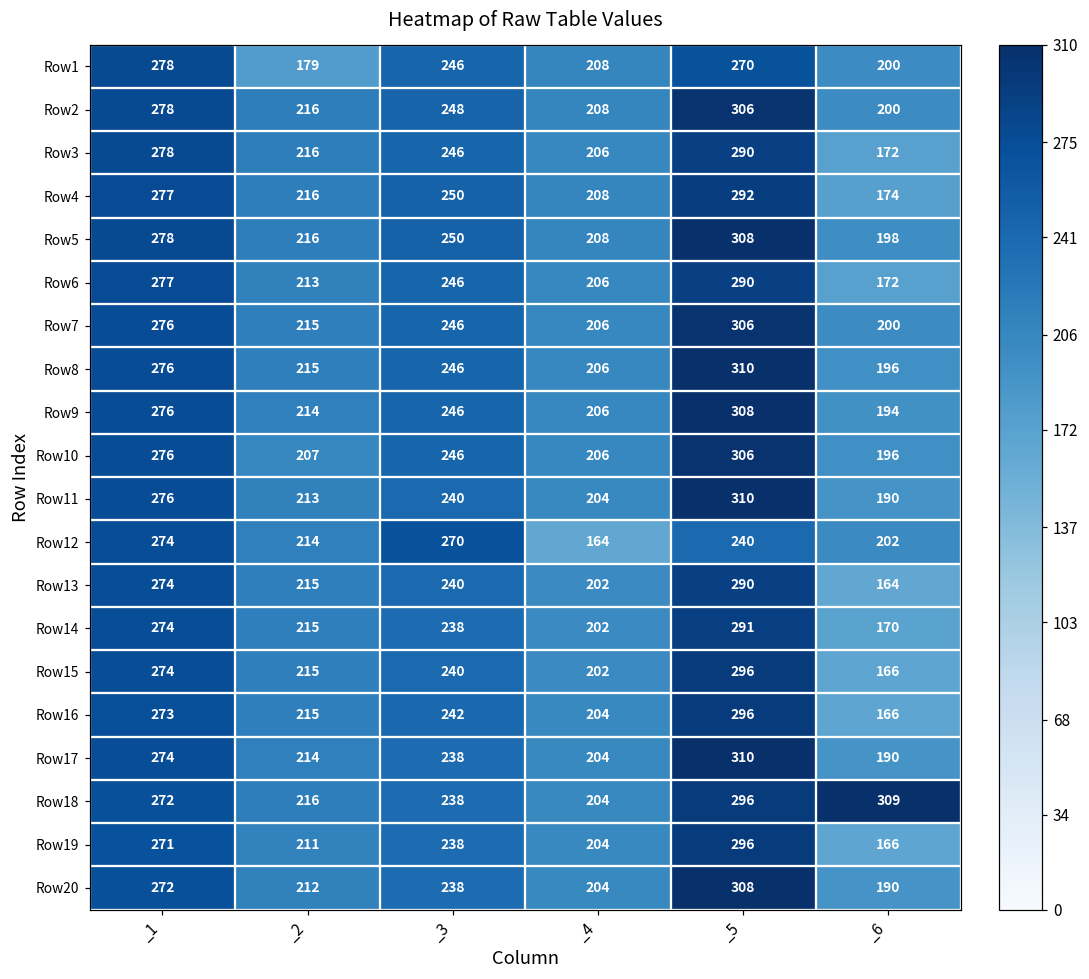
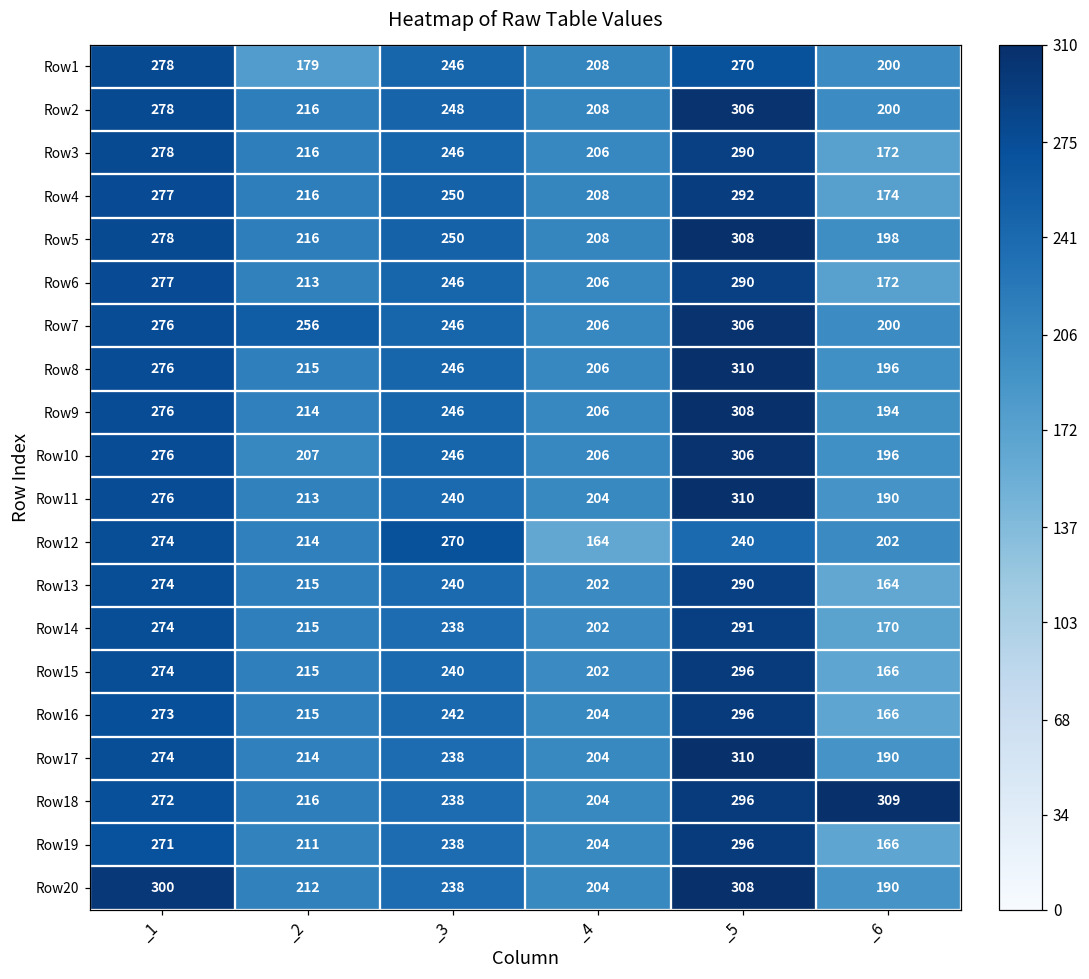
Row7, _2: 215 -> 256
Row20, _1: 272 -> 300
